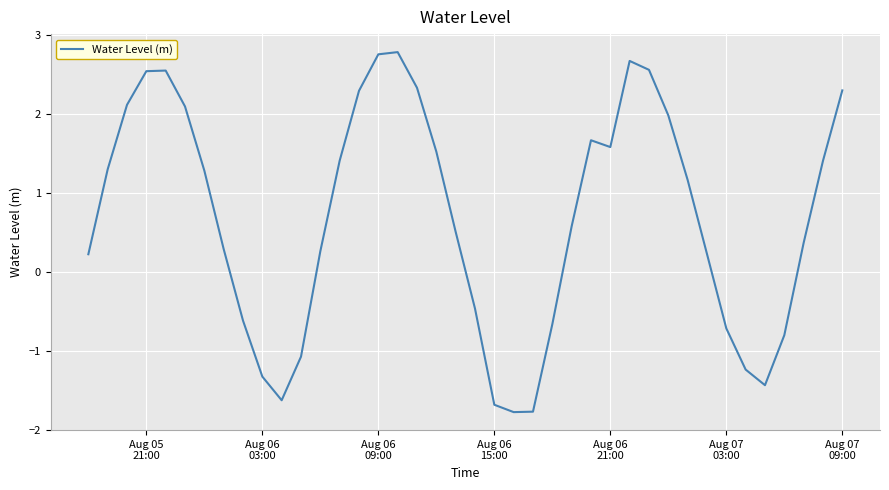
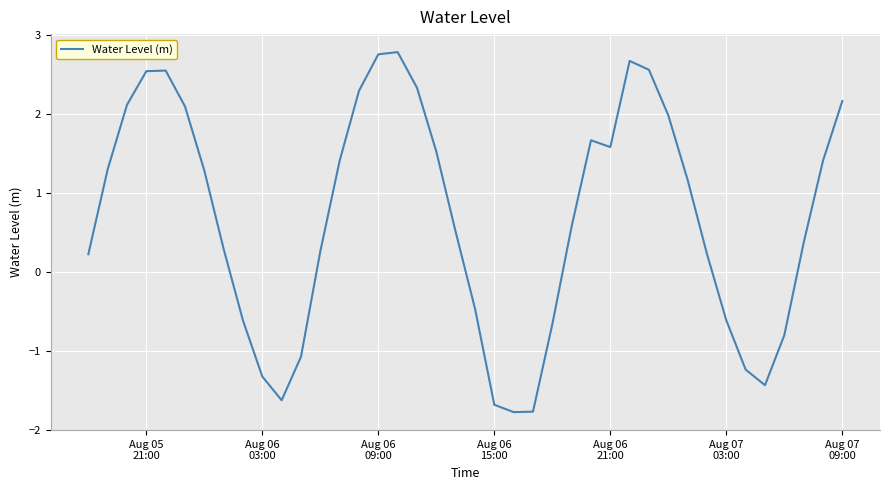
Aug 07 03:00: -0.7 -> -0.6
Aug 07 09:00: 2.3 -> 2.2
